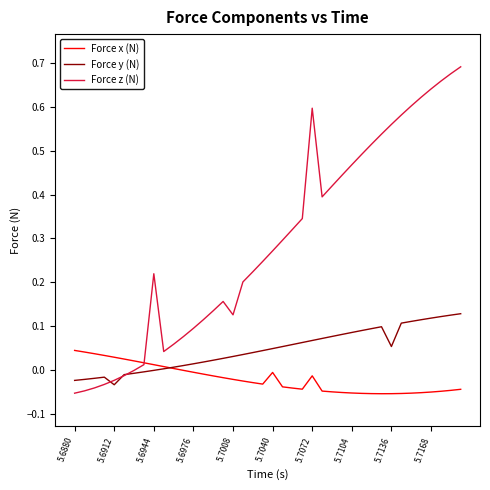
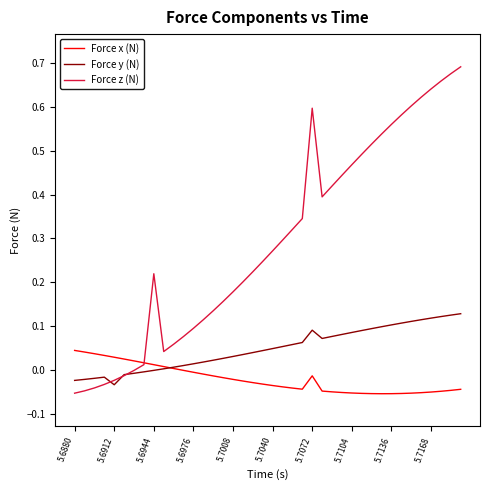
Force z (N), 5.7008: 0.13 -> 0.18
Force x (N), 5.7040: -0.01 -> -0.04
Force y (N), 5.7072: 0.07 -> 0.09
Force y (N), 5.7136: 0.05 -> 0.10
